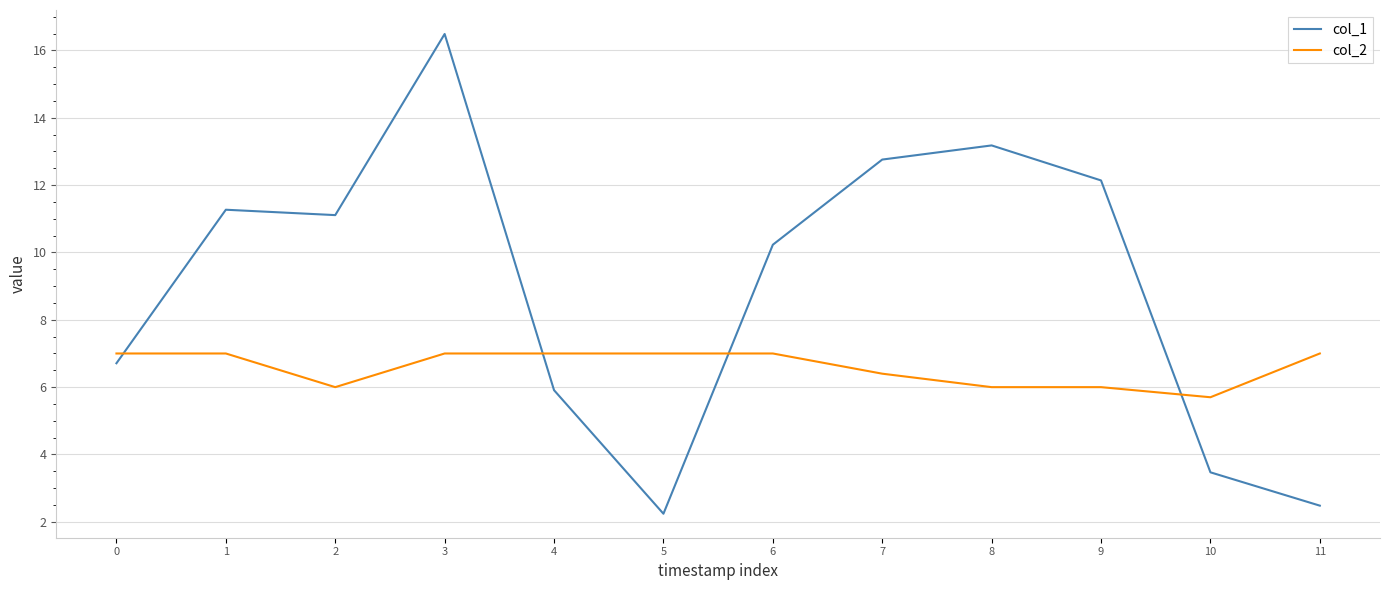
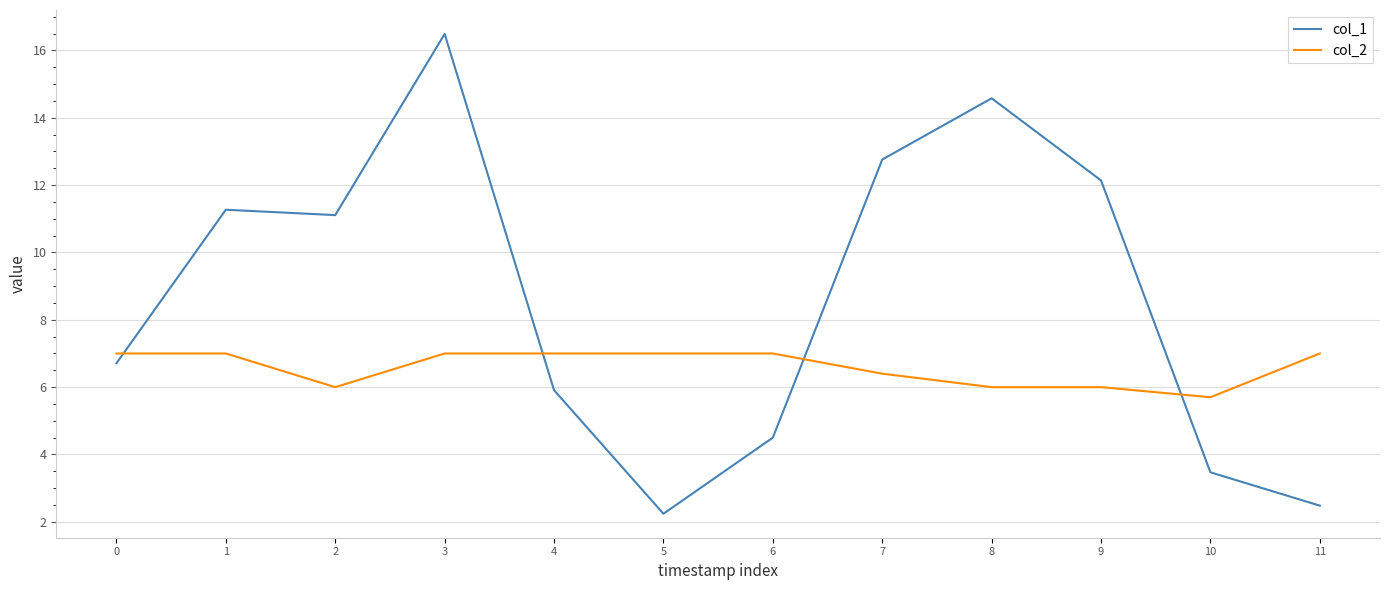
col_1, 6: 10.2 -> 4.5
col_1, 8: 13.2 -> 14.6
